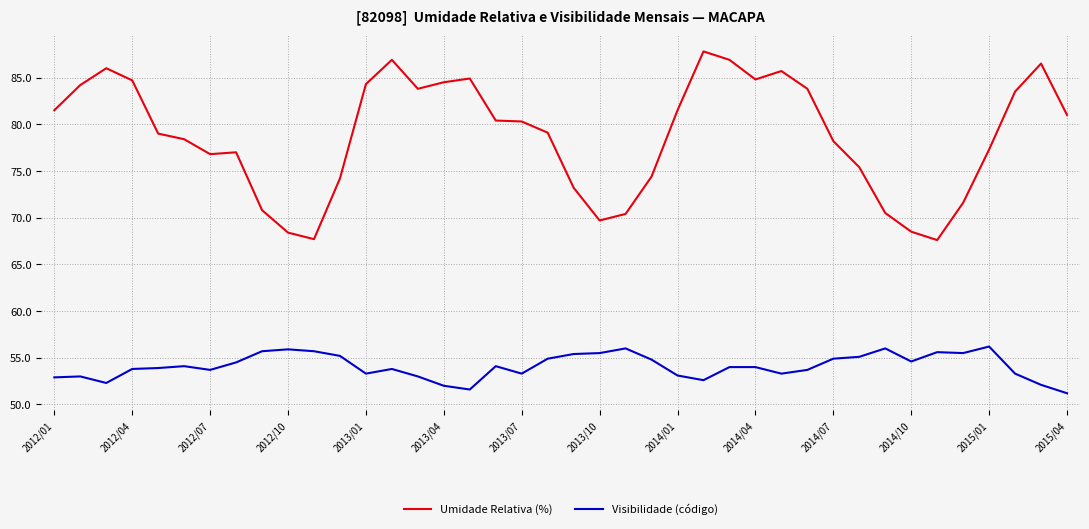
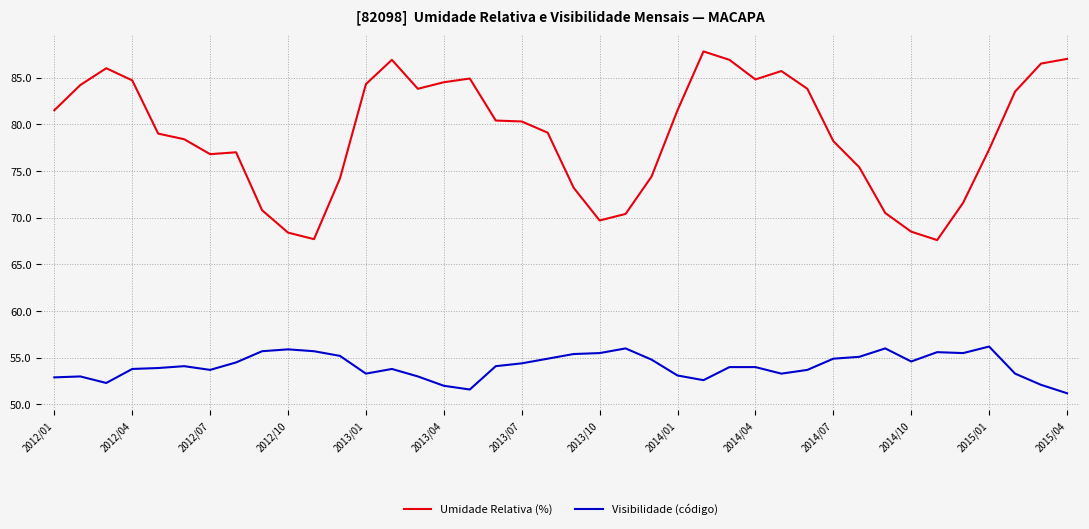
Visibilidade (código), 2013/07: 53 -> 54
Umidade Relativa (%), 2015/04: 81 -> 87
